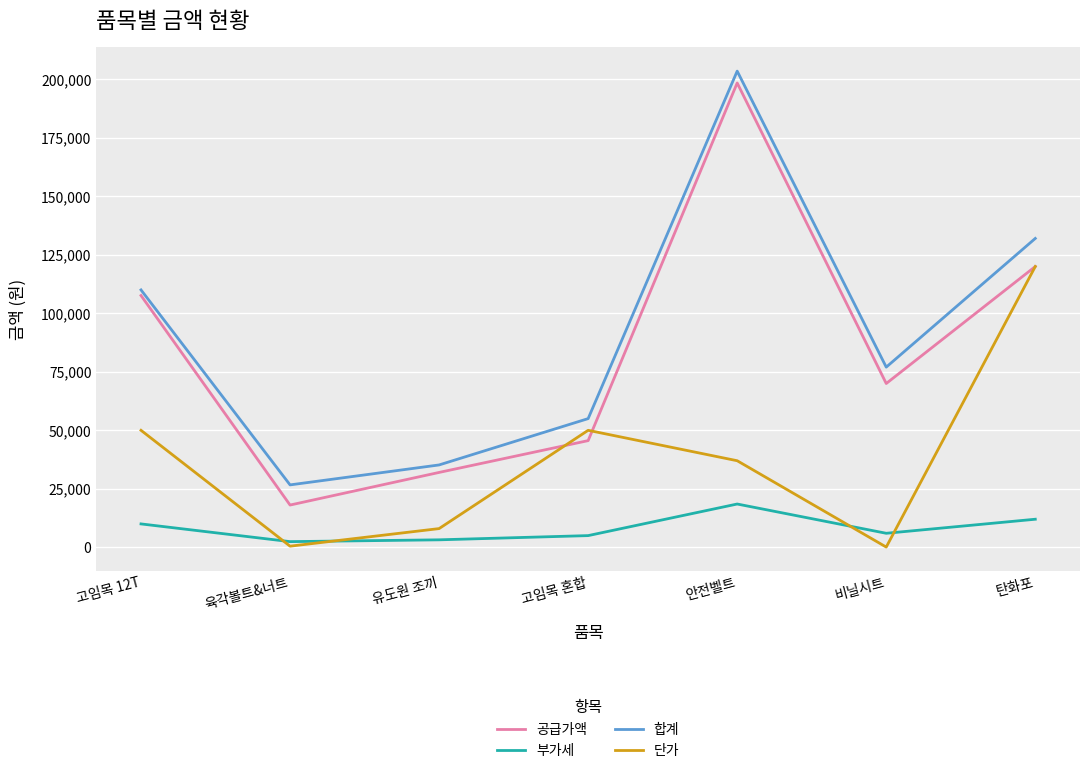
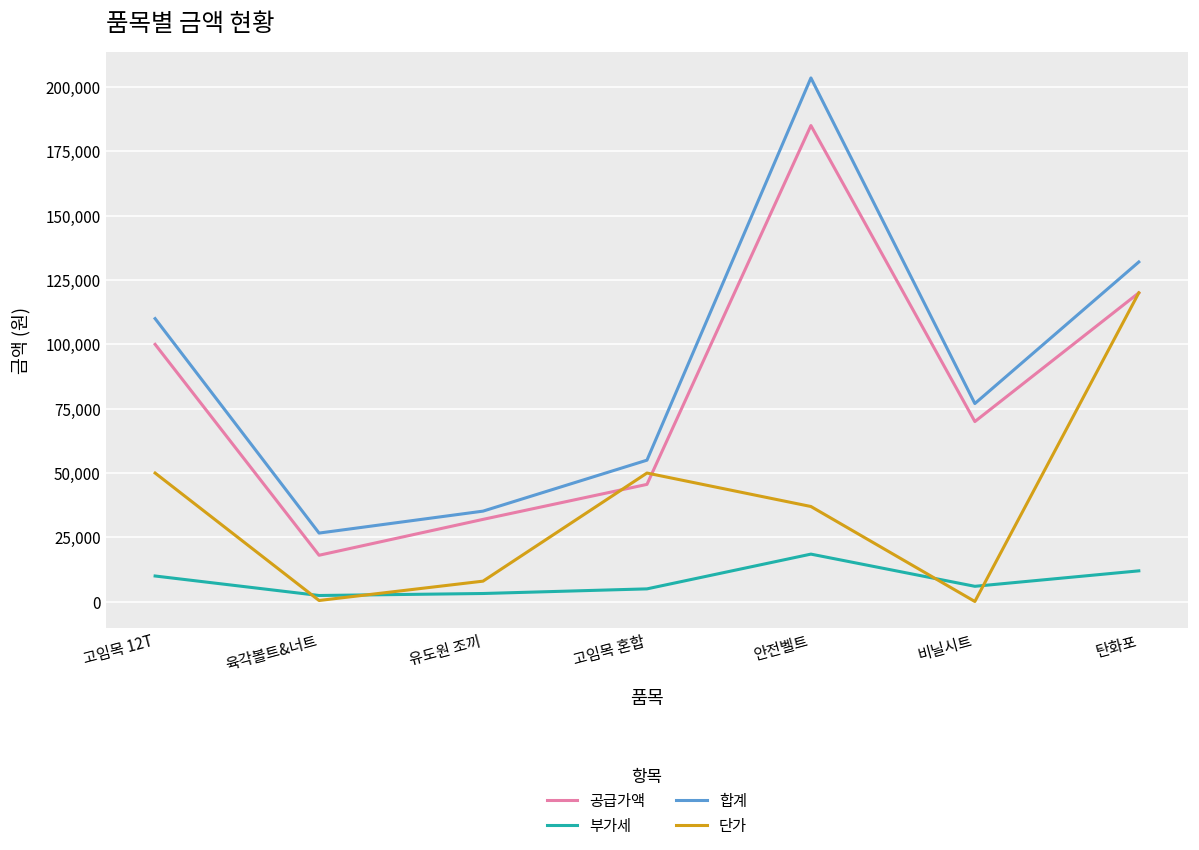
공급가액, 고임목 12T: 108,000 -> 100,000
공급가액, 안전벨트: 198,000 -> 185,000
